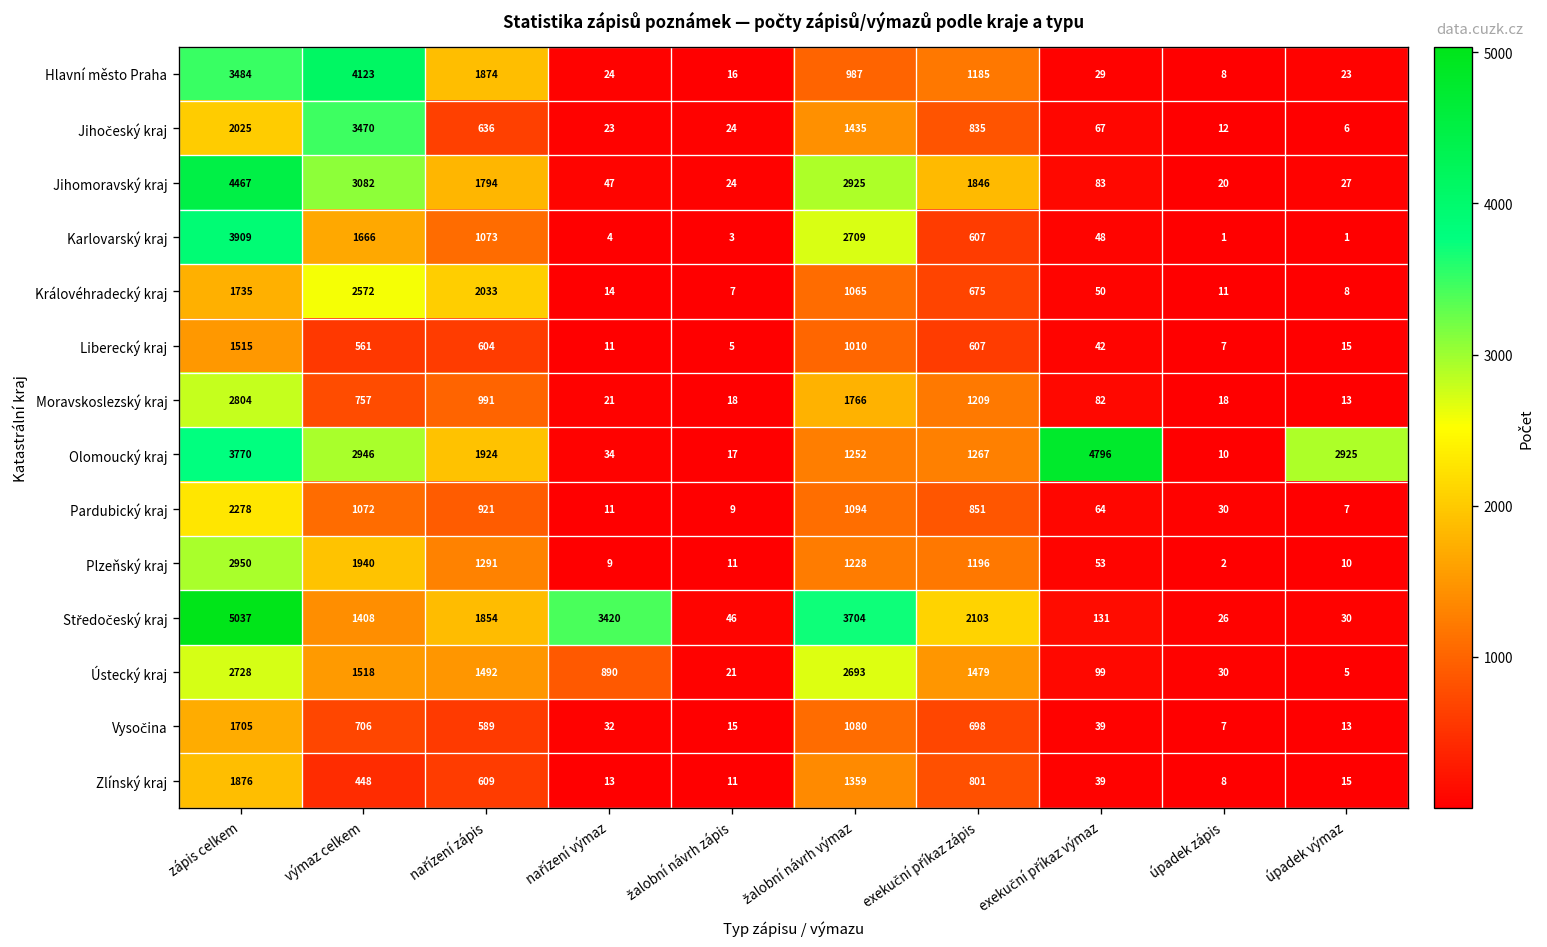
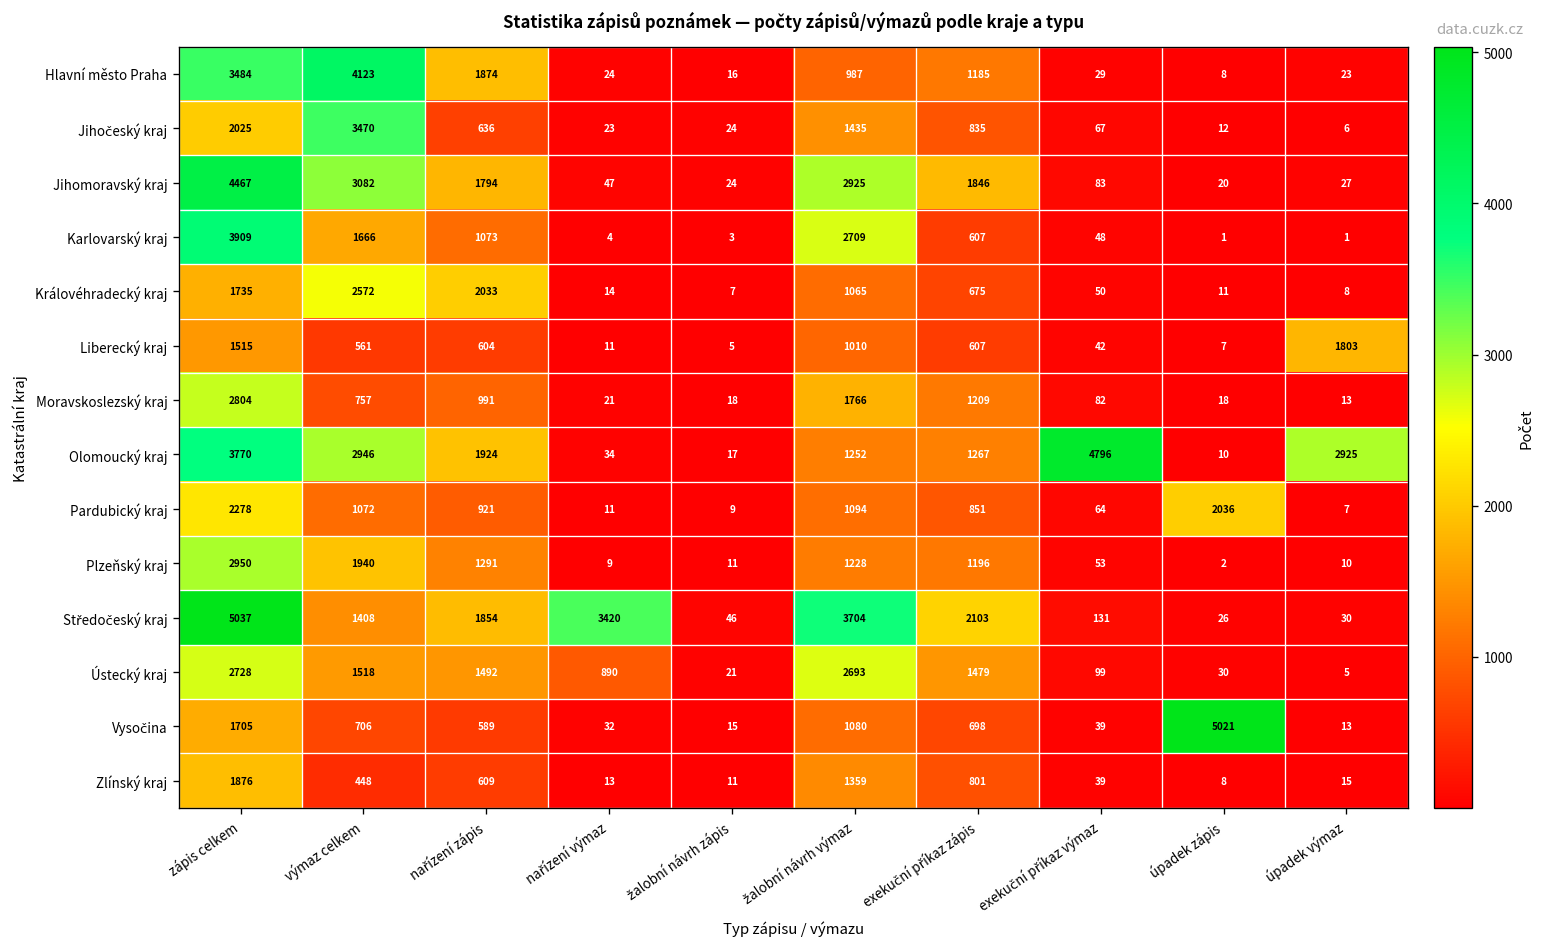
Liberecký kraj, úpadek výmaz: 15 -> 1803
Pardubický kraj, úpadek zápis: 30 -> 2036
Vysočina, úpadek zápis: 7 -> 5021
